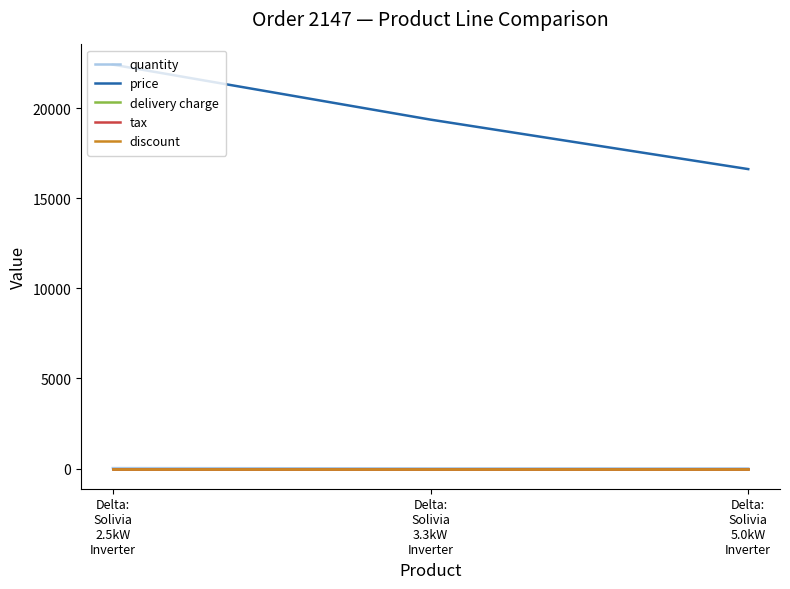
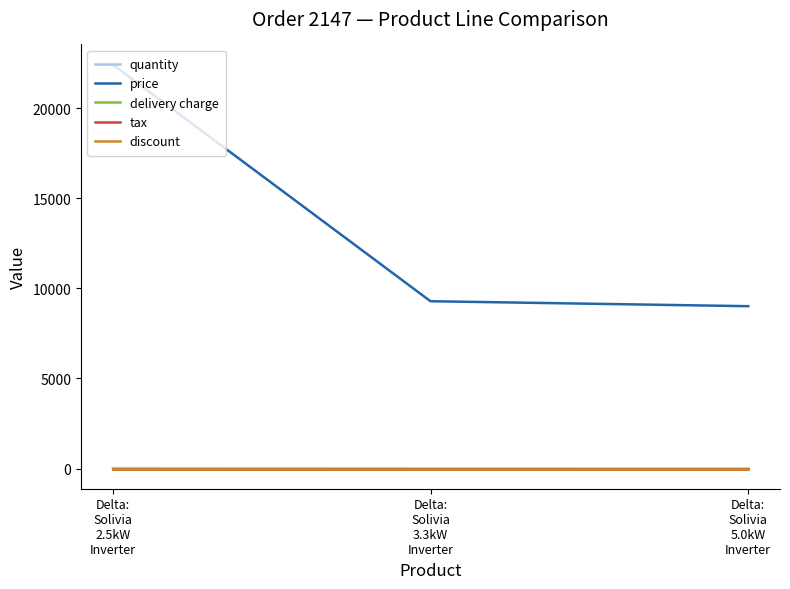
price, Delta: Solivia 3.3kW Inverter: 19400 -> 9300
price, Delta: Solivia 5.0kW Inverter: 16600 -> 9000
